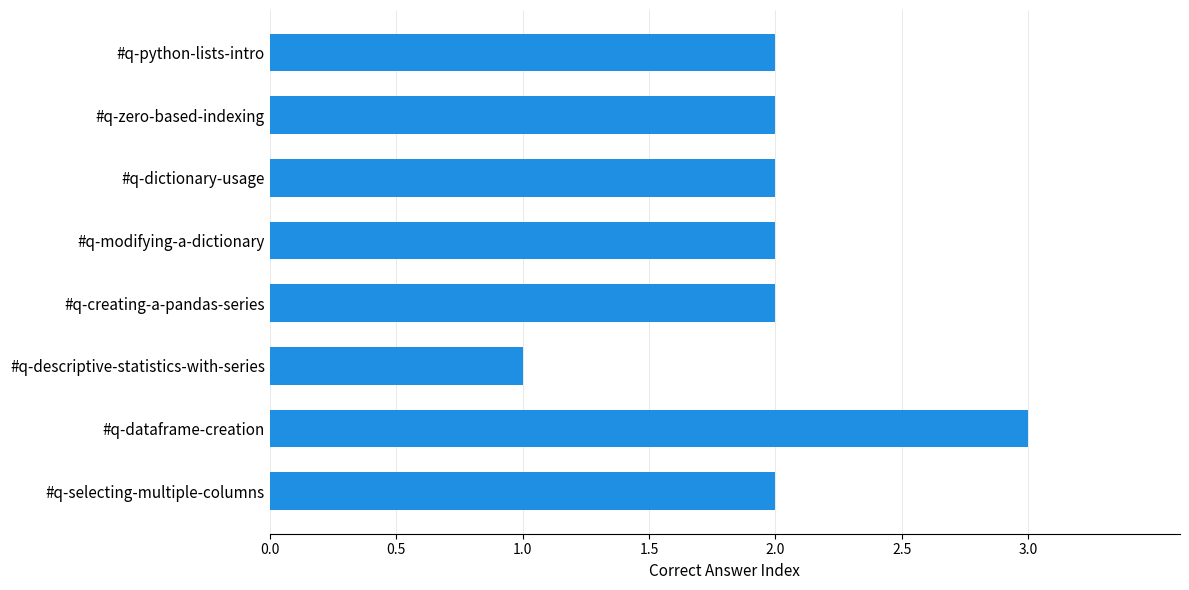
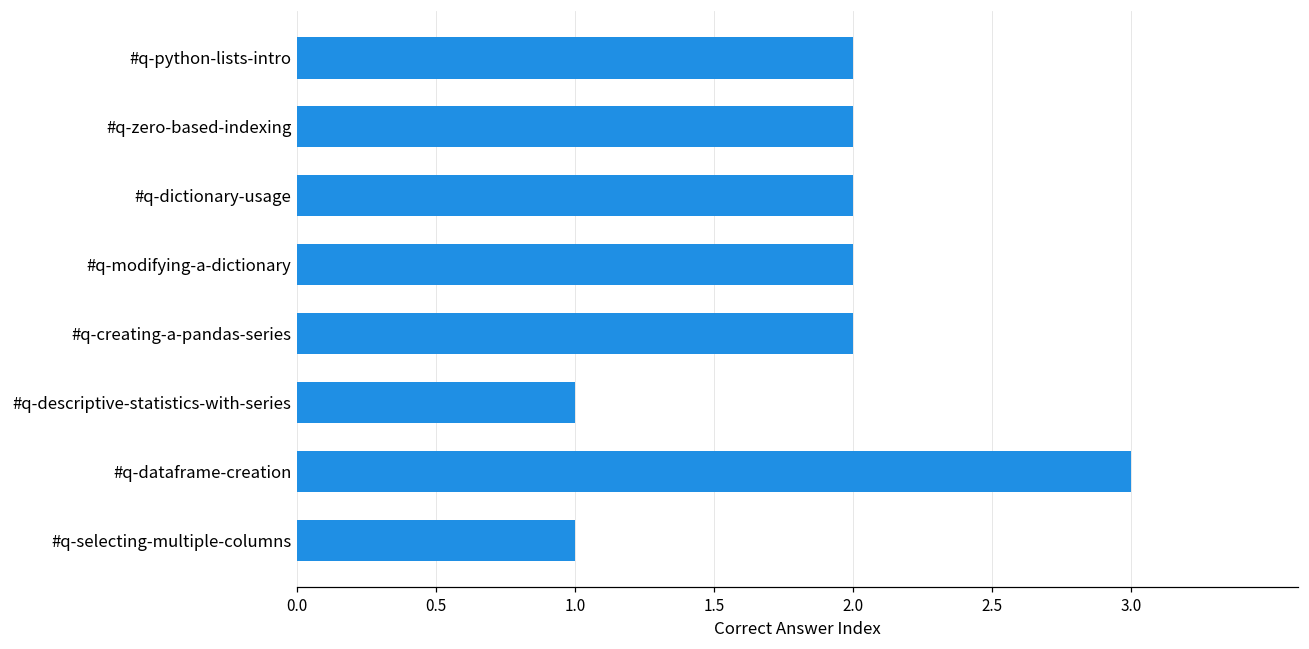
#q-selecting-multiple-columns: 2 -> 1
